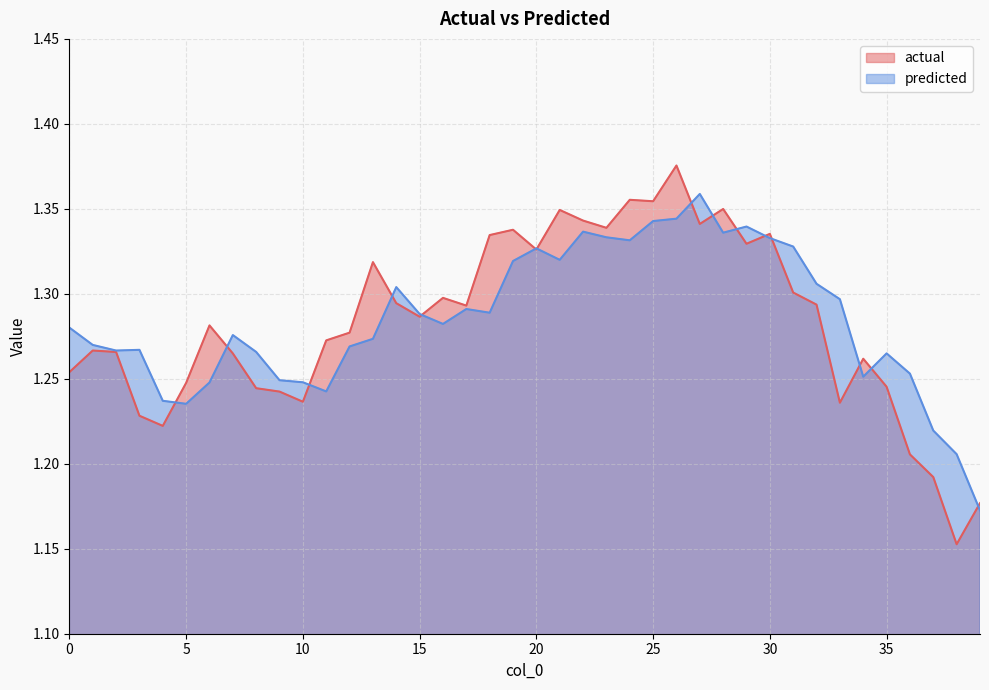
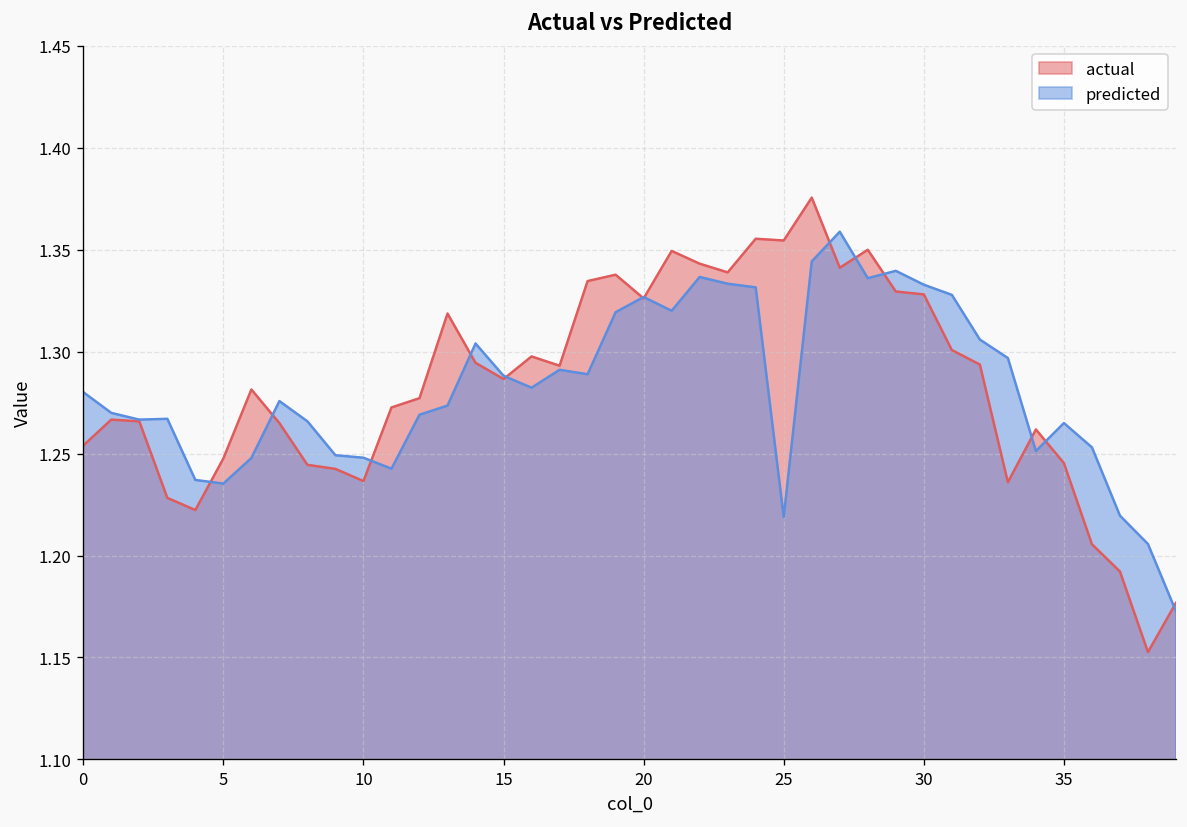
predicted, 25: 1.343 -> 1.219
actual, 30: 1.335 -> 1.328
